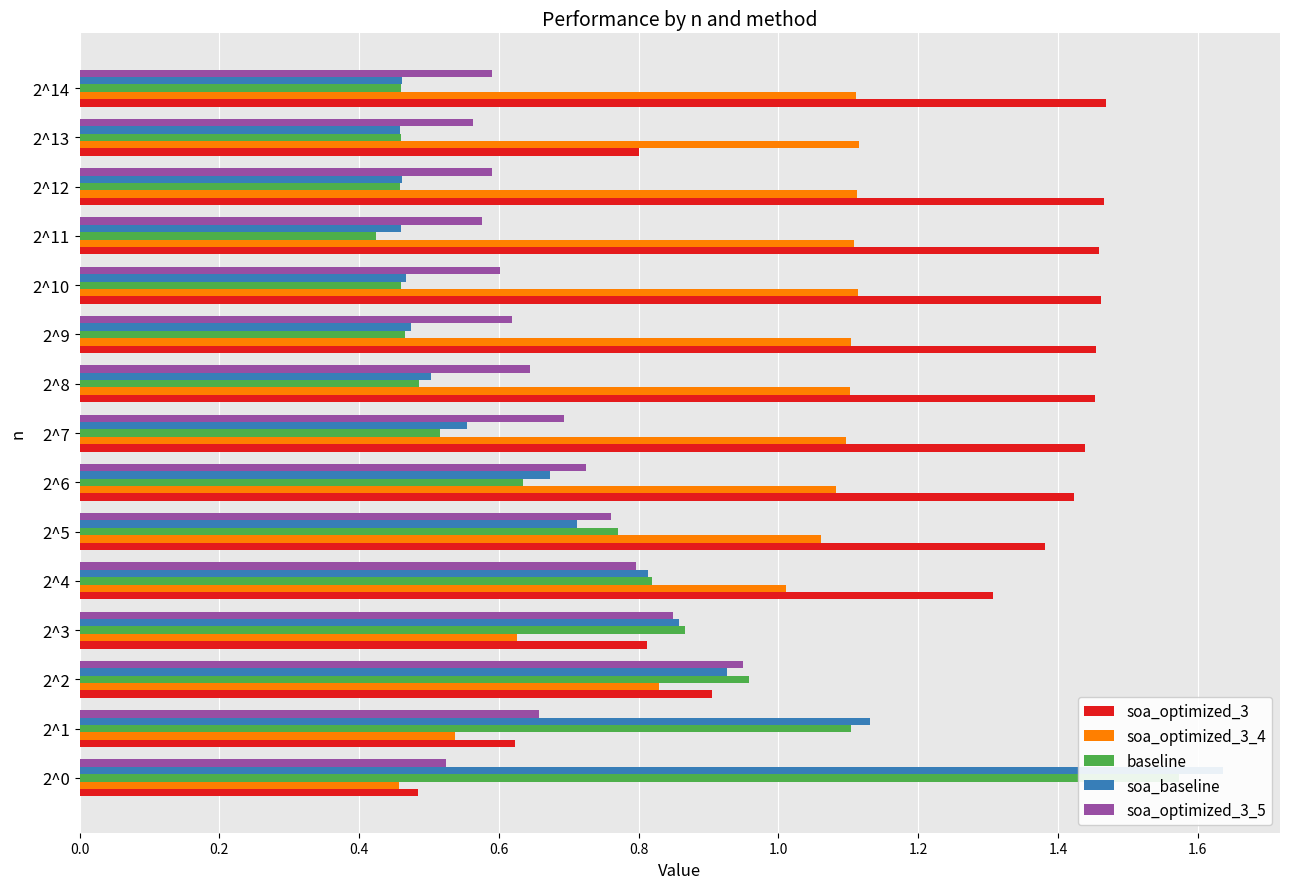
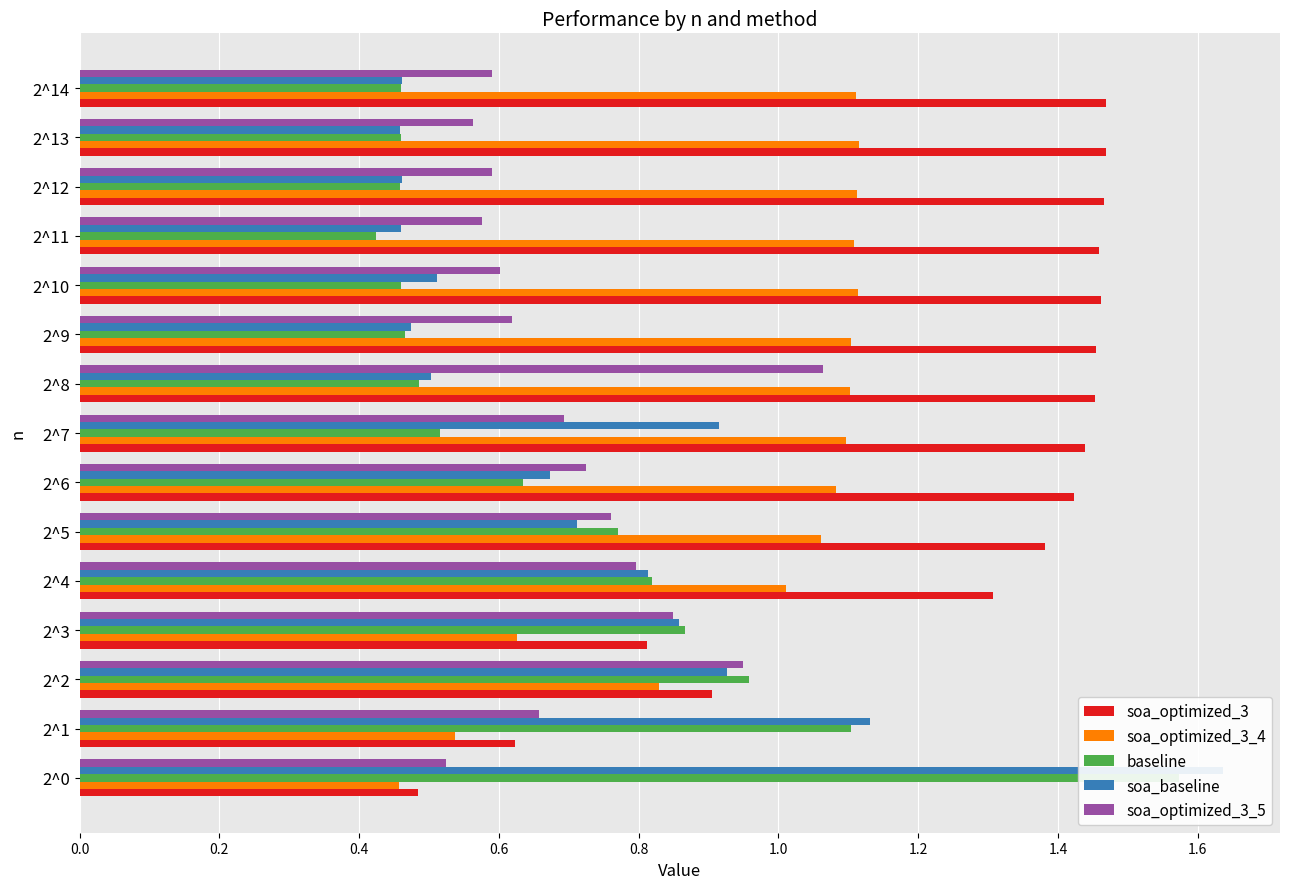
soa_optimized_3, 2^13: 0.80 -> 1.47
soa_baseline, 2^10: 0.47 -> 0.51
soa_optimized_3_5, 2^8: 0.64 -> 1.06
soa_baseline, 2^7: 0.55 -> 0.92
